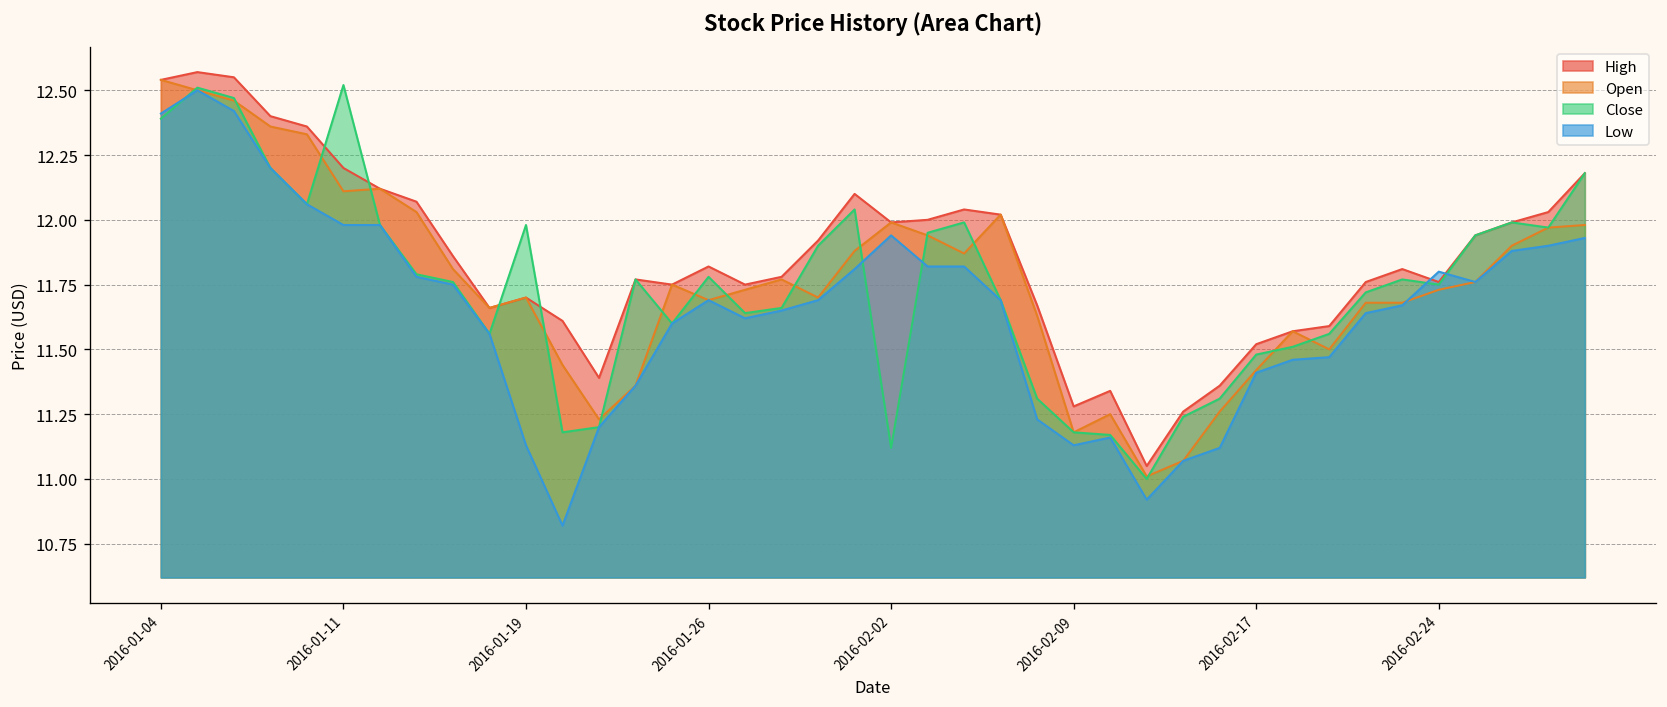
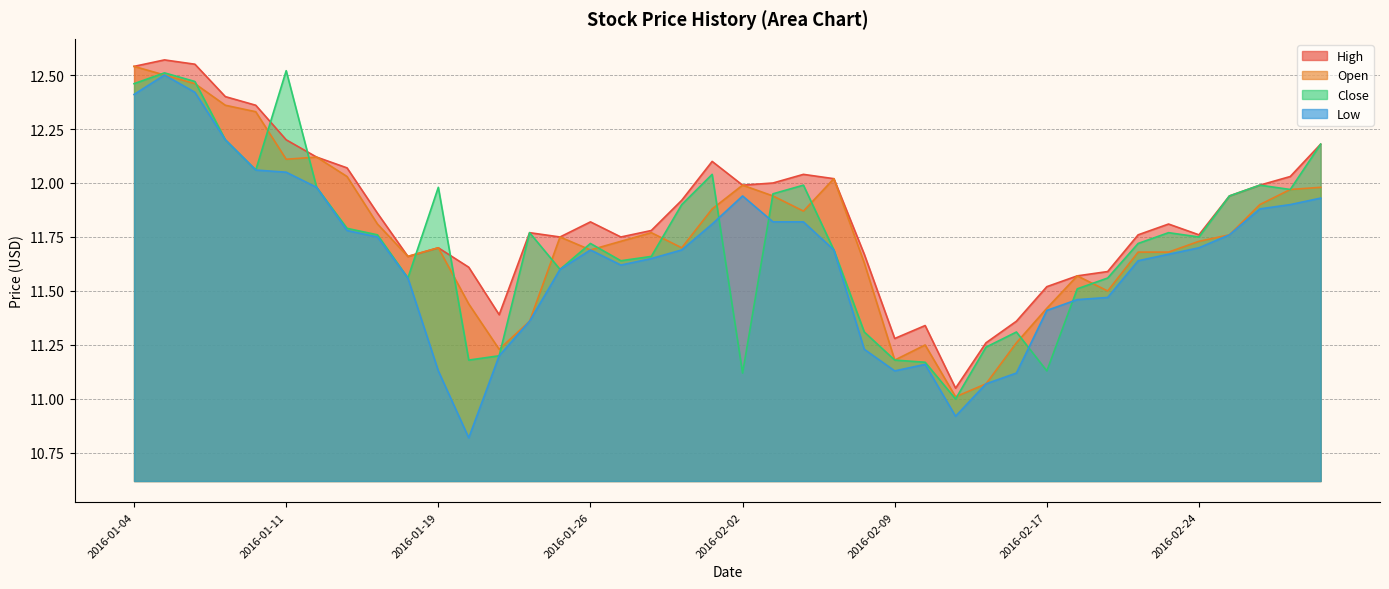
Close, 2016-01-04: 12.39 -> 12.46
Low, 2016-01-11: 11.98 -> 12.05
Close, 2016-01-26: 11.78 -> 11.72
Close, 2016-02-17: 11.48 -> 11.13
Low, 2016-02-24: 11.8 -> 11.7
